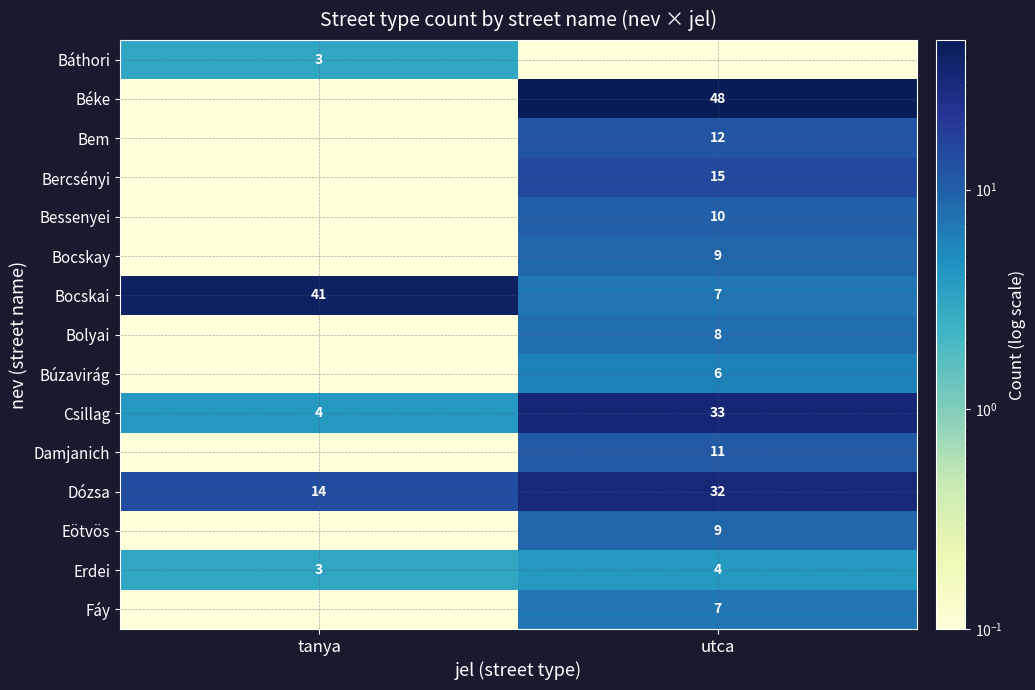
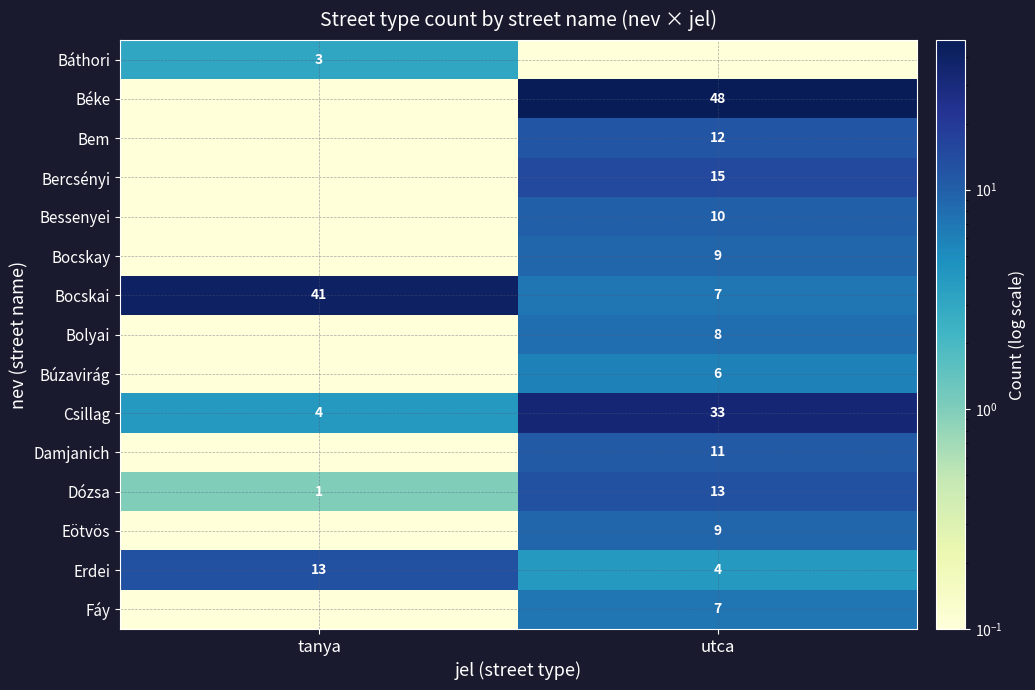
Dózsa, tanya: 14 -> 1
Dózsa, utca: 32 -> 13
Erdei, tanya: 3 -> 13
